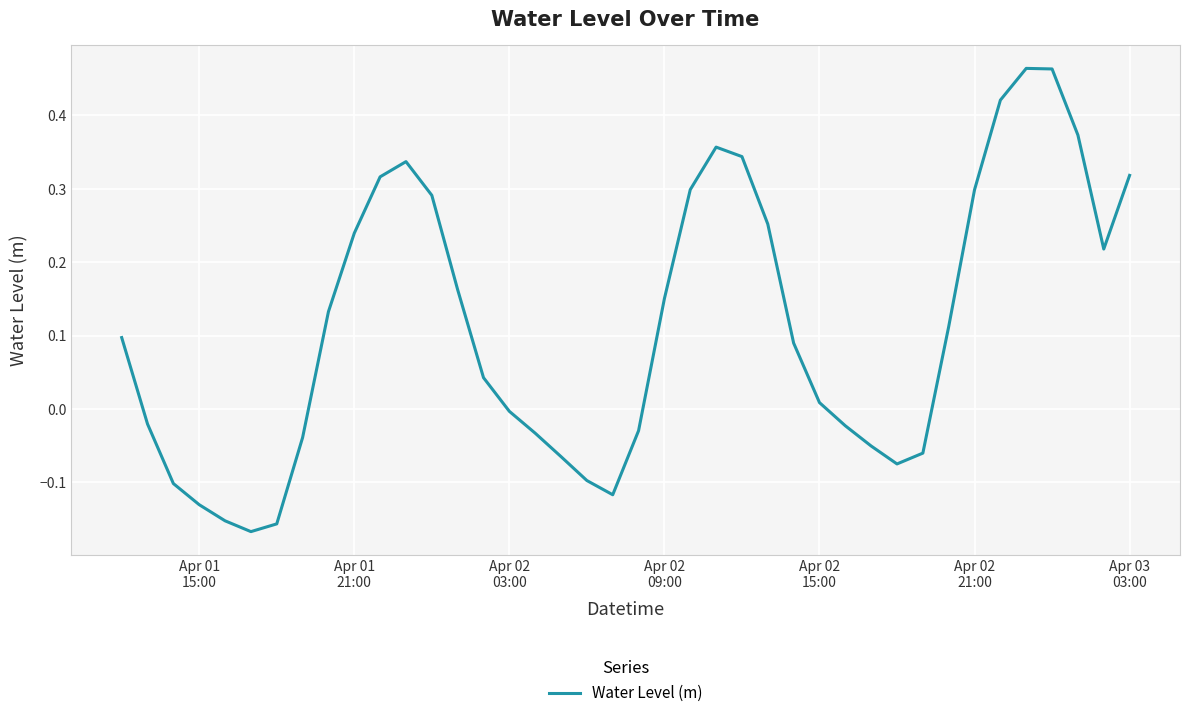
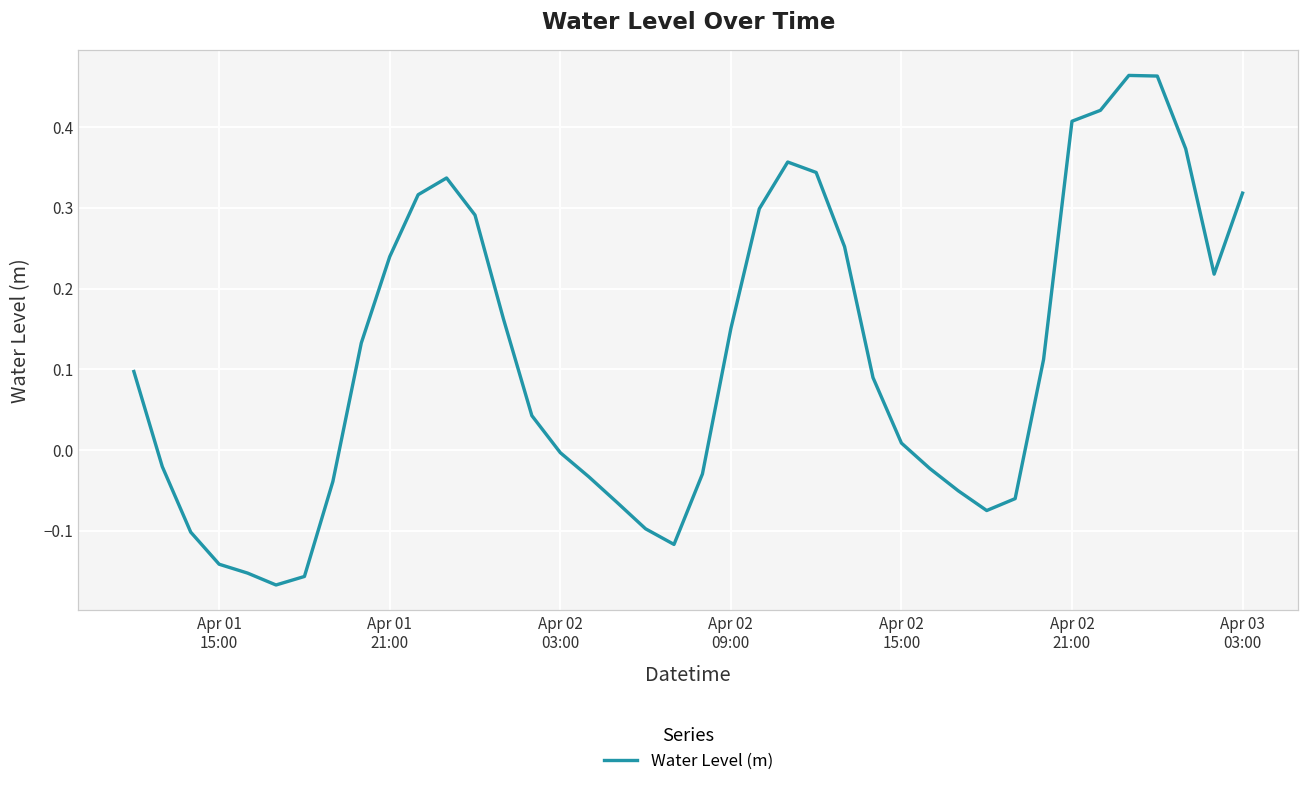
Apr 01 15:00: -0.13 -> -0.14
Apr 02 21:00: 0.30 -> 0.41
